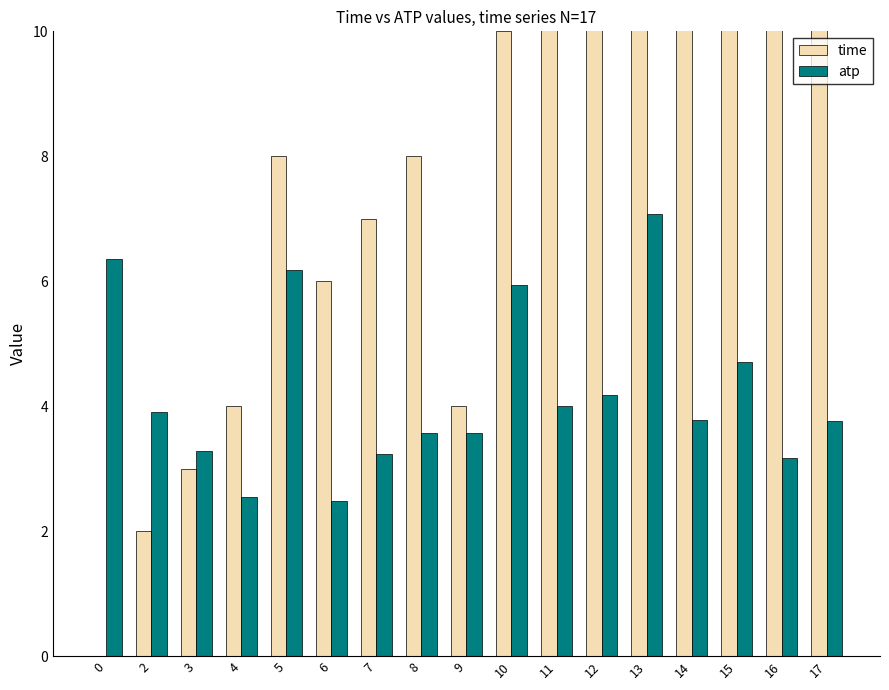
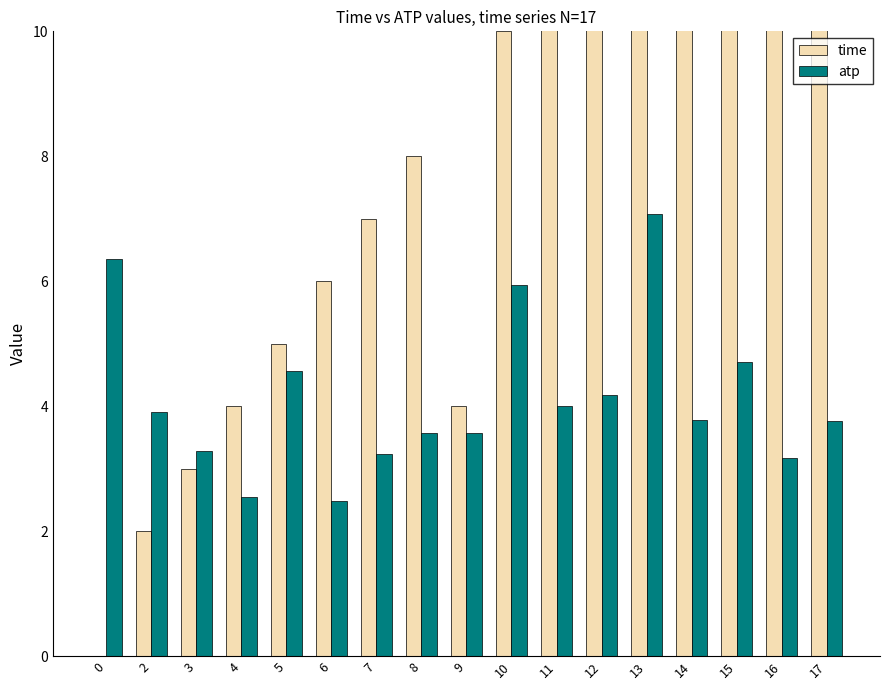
time, 5: 8 -> 5
atp, 5: 6.2 -> 4.6
